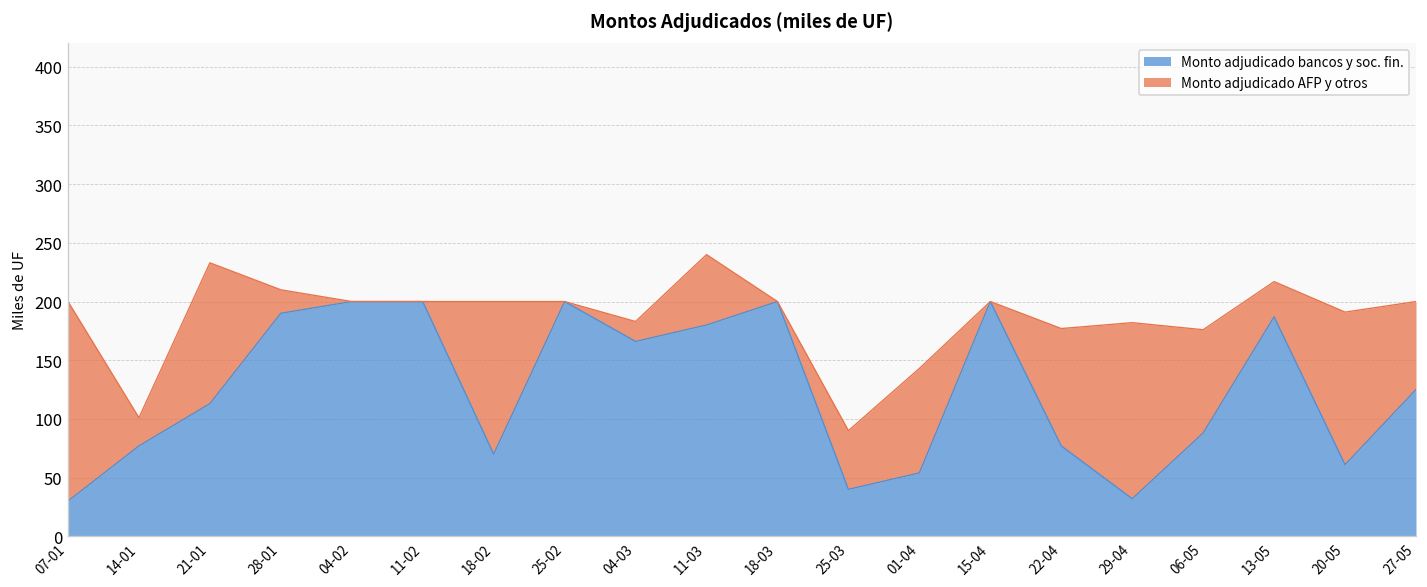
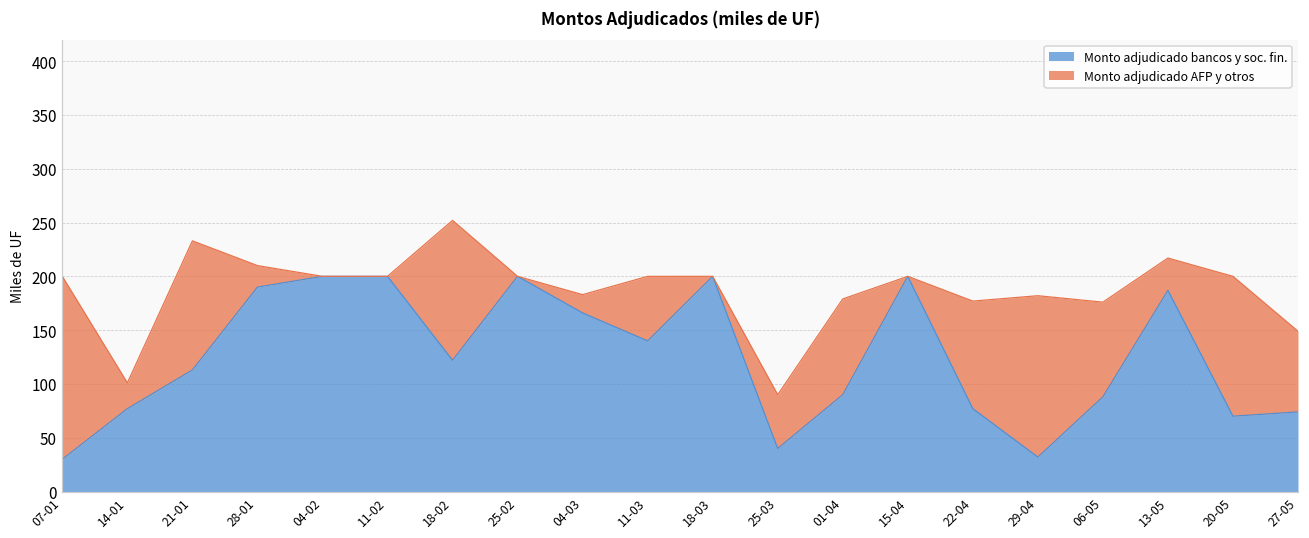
Monto adjudicado bancos y soc. fin., 18-02: 70 -> 120
Monto adjudicado bancos y soc. fin., 11-03: 180 -> 140
Monto adjudicado bancos y soc. fin., 01-04: 50 -> 90
Monto adjudicado bancos y soc. fin., 20-05: 60 -> 70
Monto adjudicado bancos y soc. fin., 27-05: 130 -> 70
